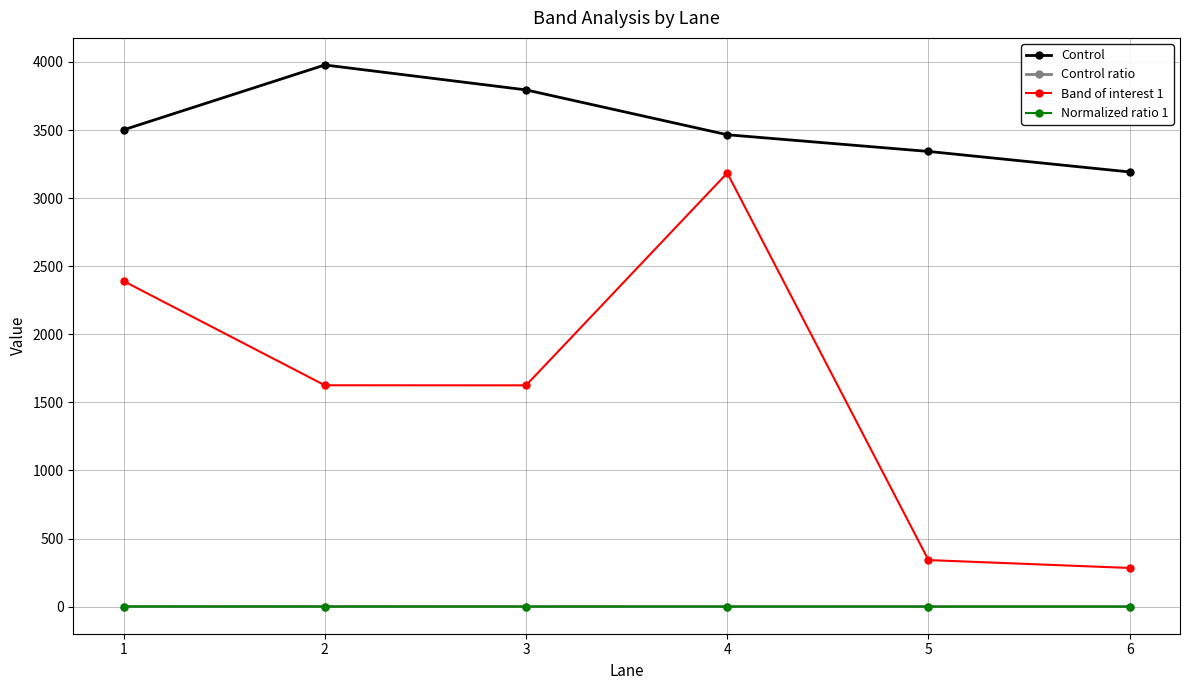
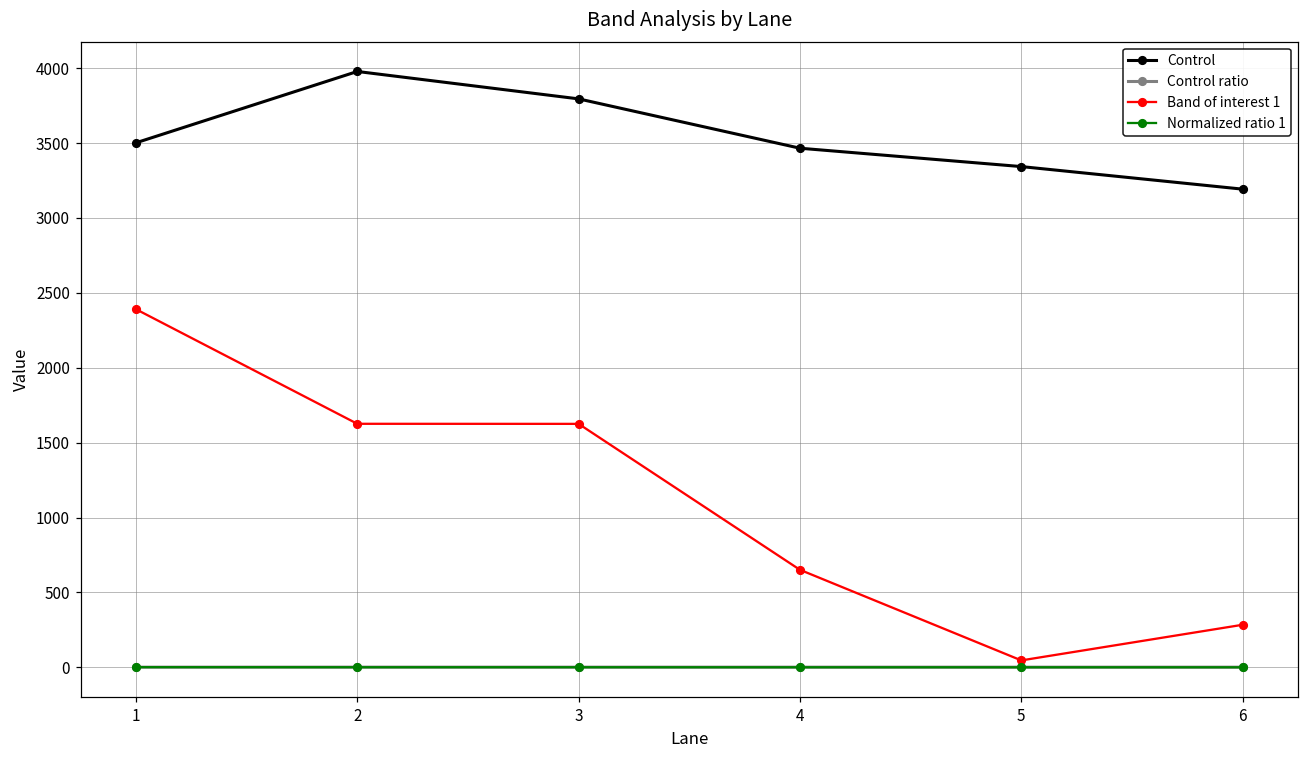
Band of interest 1, 4: 3180 -> 650
Band of interest 1, 5: 340 -> 50
